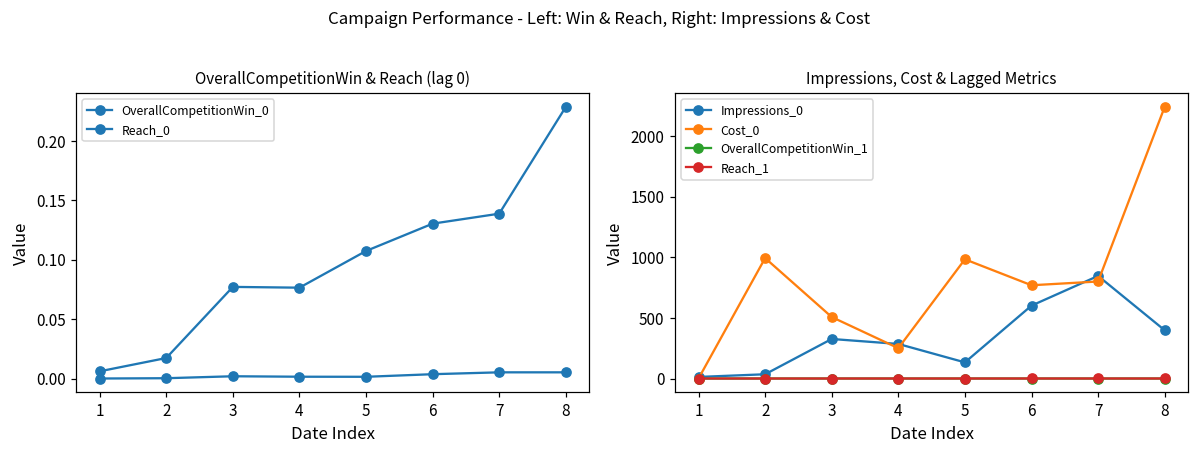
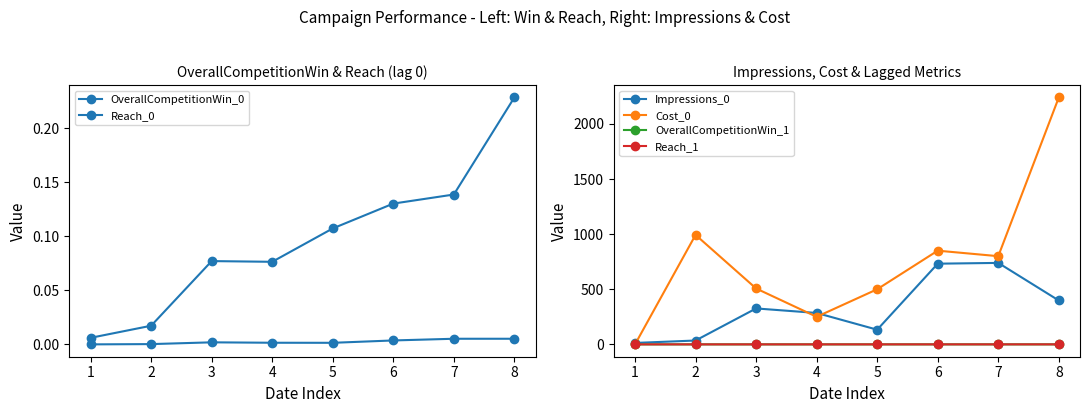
Impressions, Cost & Lagged Metrics, Cost_0, 5: 980 -> 500
Impressions, Cost & Lagged Metrics, Impressions_0, 6: 600 -> 730
Impressions, Cost & Lagged Metrics, Cost_0, 6: 770 -> 850
Impressions, Cost & Lagged Metrics, Impressions_0, 7: 850 -> 740
